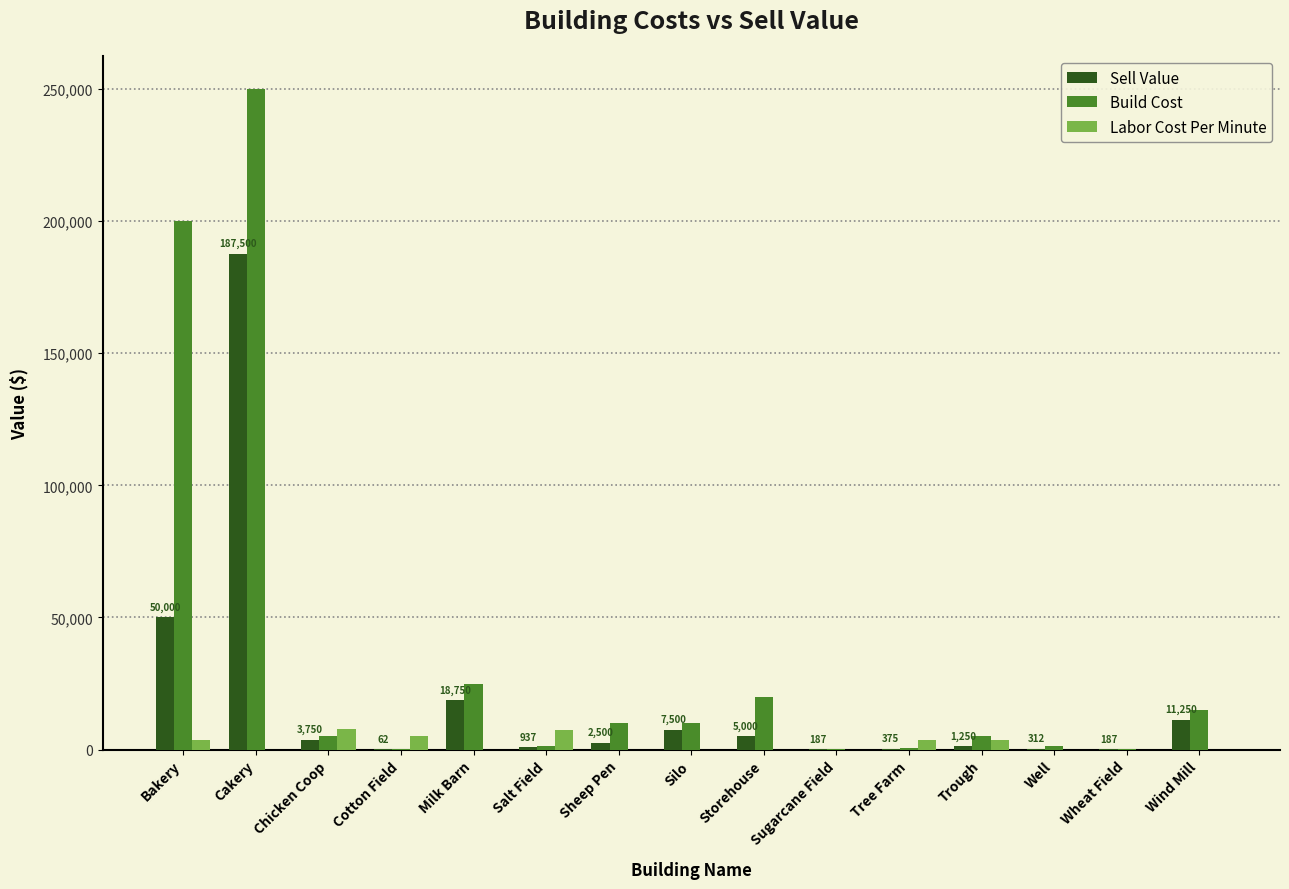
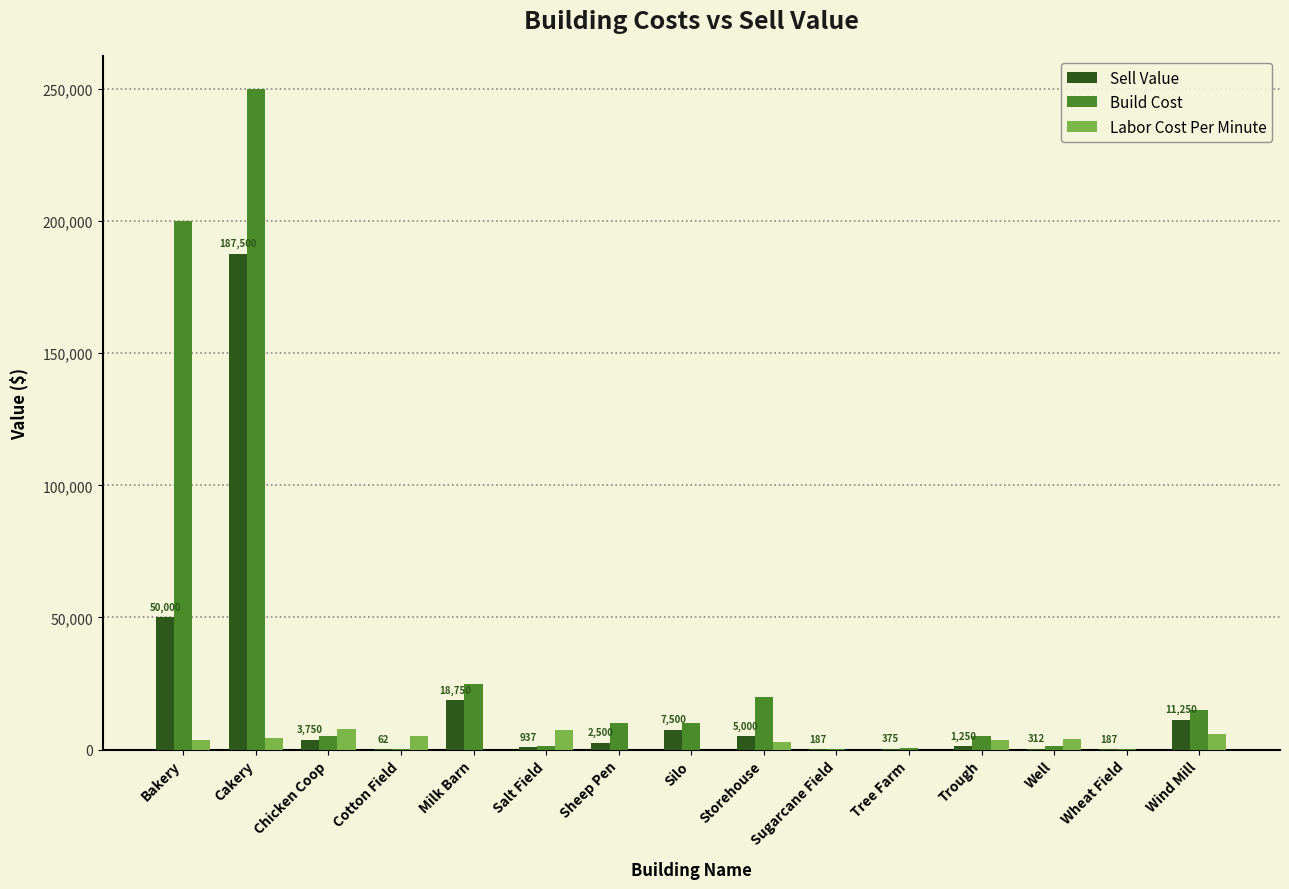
Labor Cost Per Minute, Cakery: 0 -> 4,000
Labor Cost Per Minute, Storehouse: 0 -> 3,000
Labor Cost Per Minute, Tree Farm: 3,000 -> 0
Labor Cost Per Minute, Well: 0 -> 4,000
Labor Cost Per Minute, Wind Mill: 0 -> 6,000
